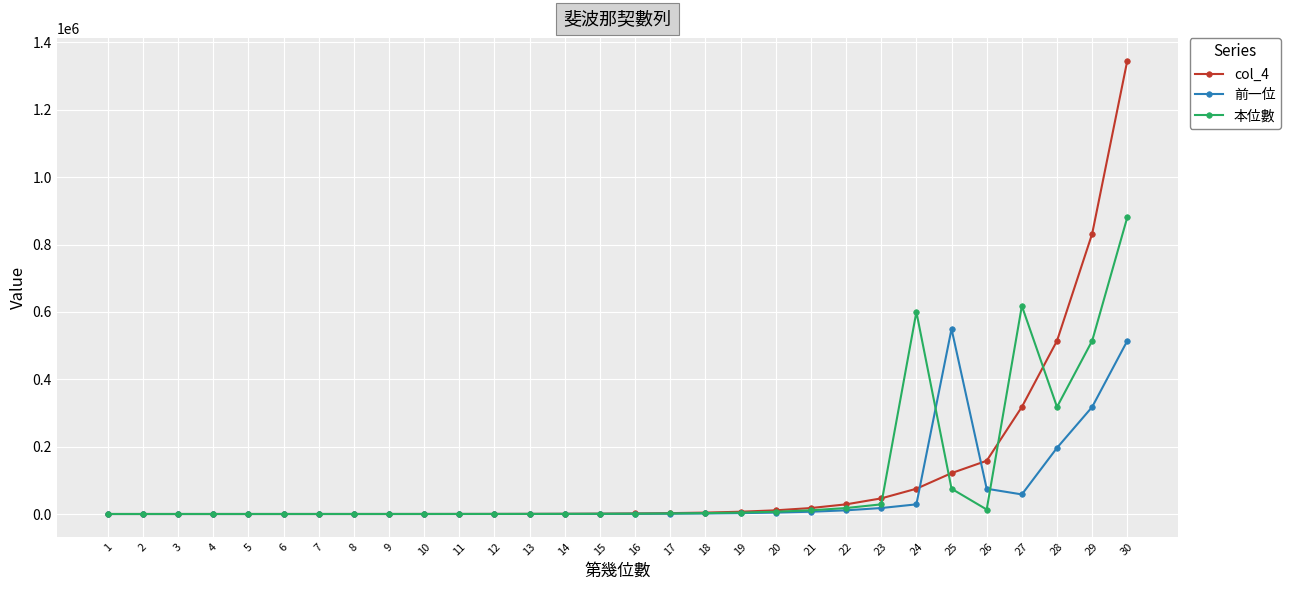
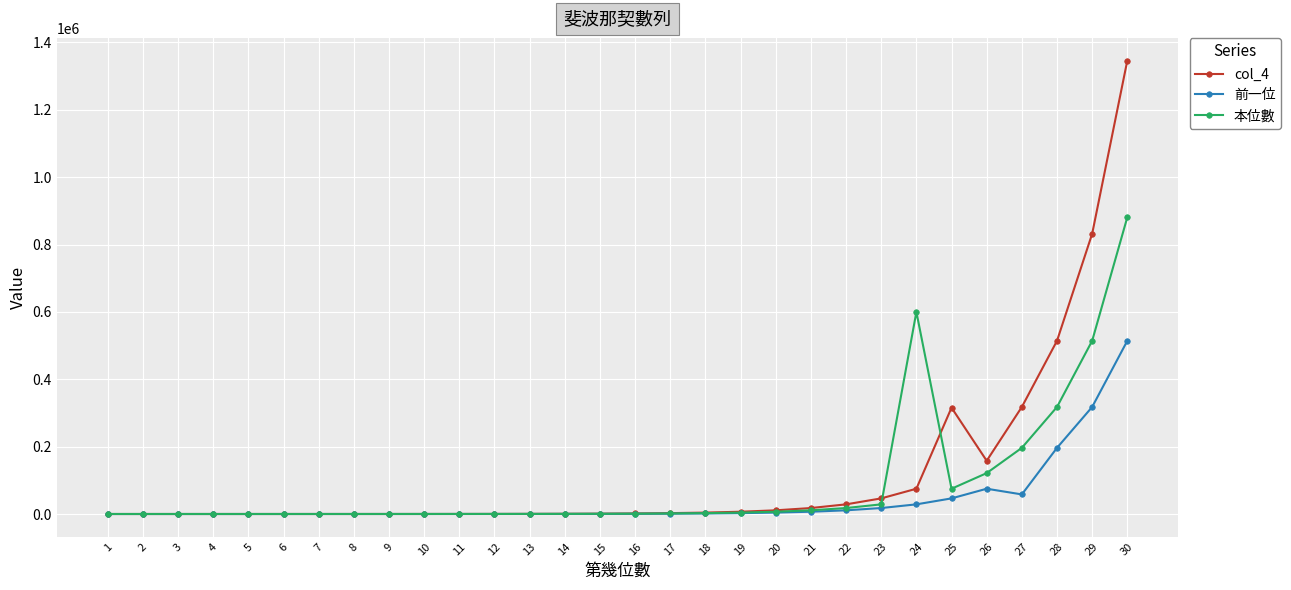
col_4, 25: 120000 -> 320000
前一位, 25: 550000 -> 50000
本位數, 26: 10000 -> 120000
本位數, 27: 620000 -> 200000
